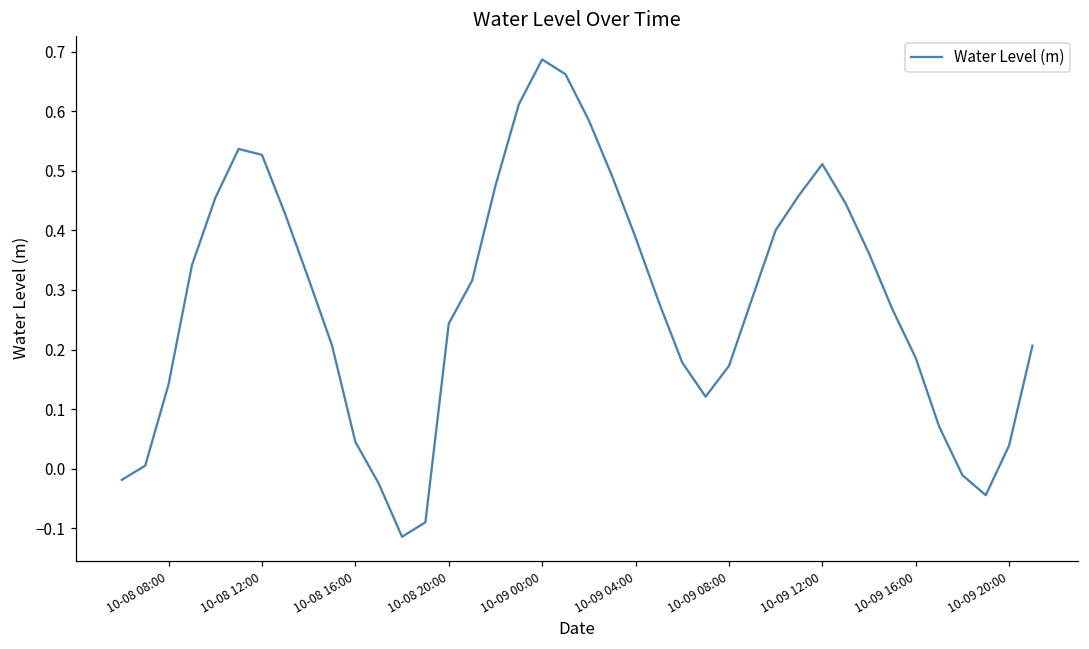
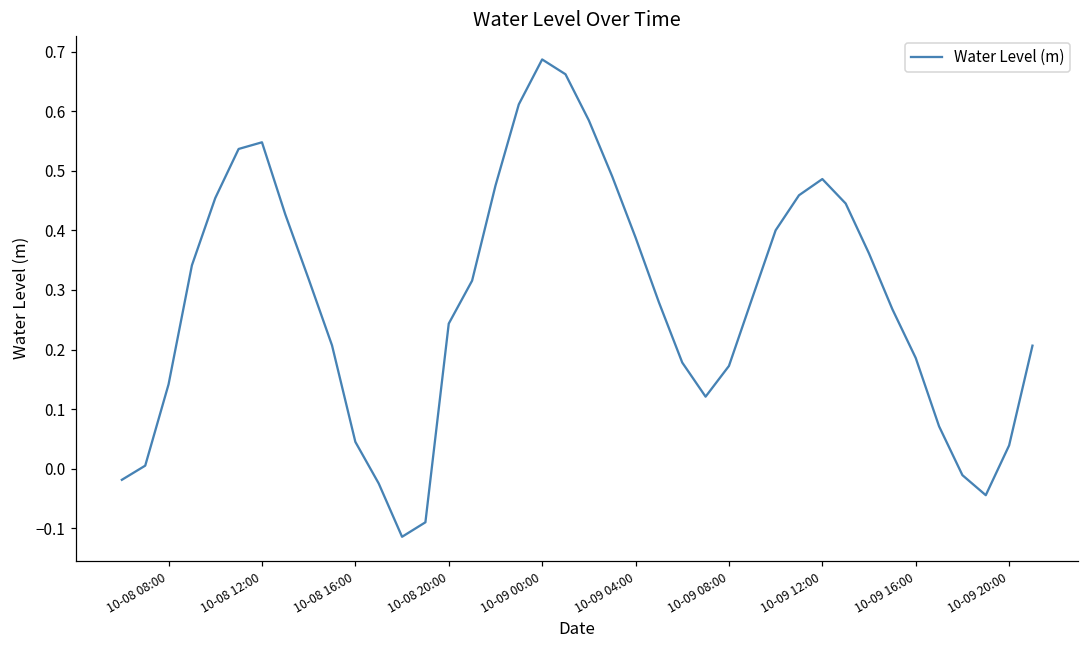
10-08 12:00: 0.53 -> 0.55
10-09 12:00: 0.51 -> 0.49
